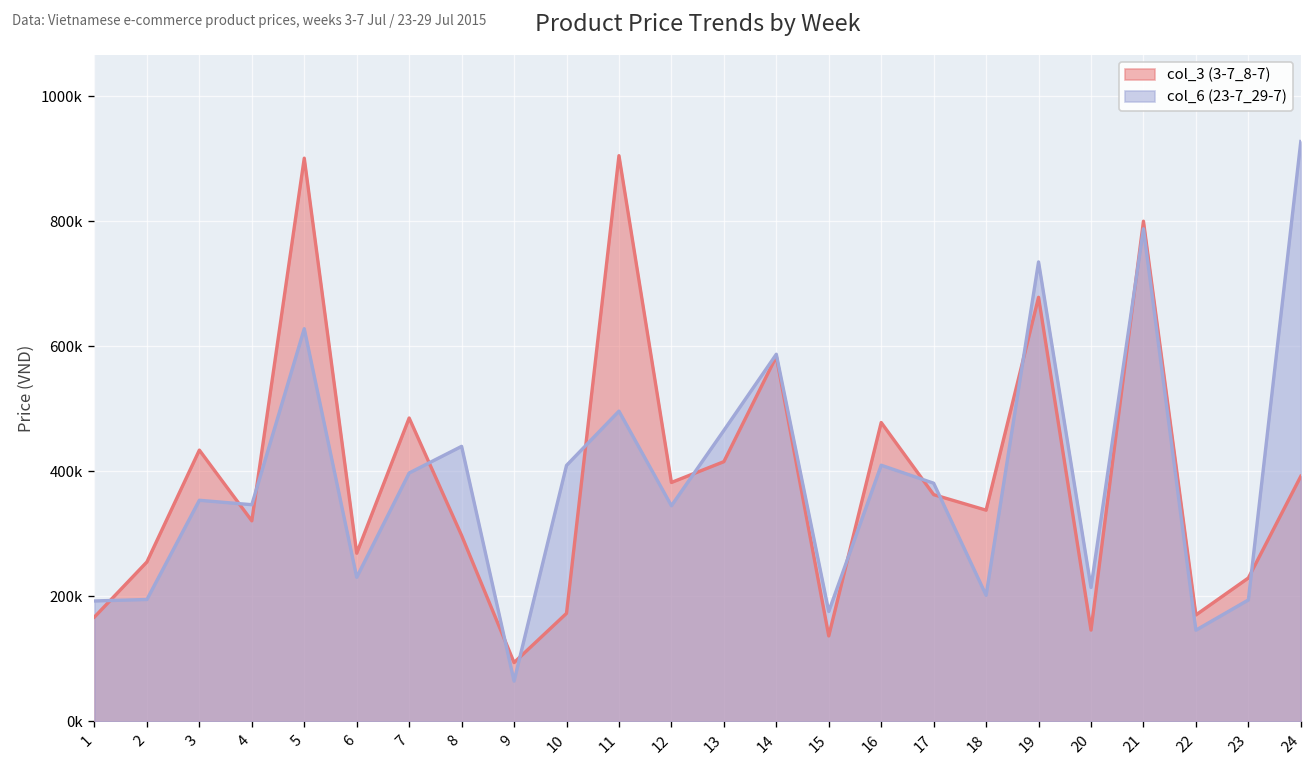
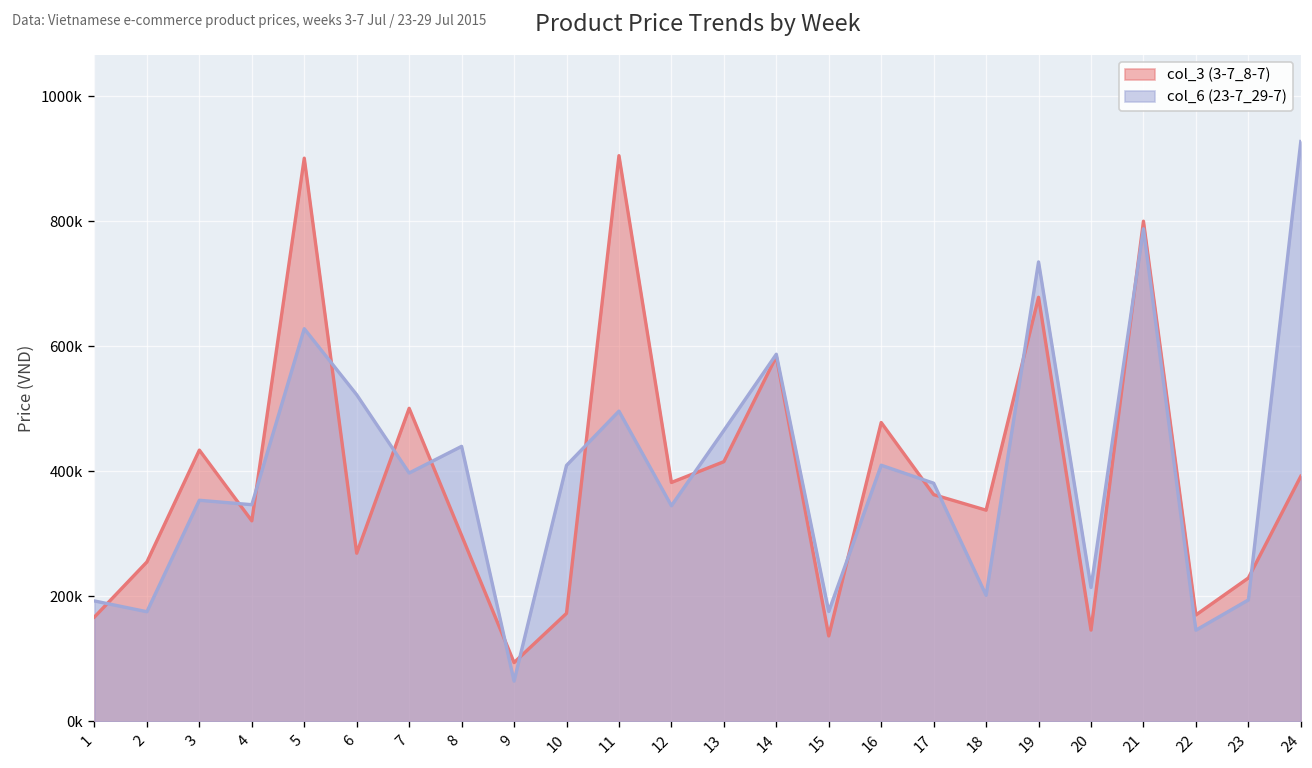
col_6 (23-7_29-7), 2: 200000 -> 180000
col_6 (23-7_29-7), 6: 230000 -> 520000
col_3 (3-7_8-7), 7: 490000 -> 500000
